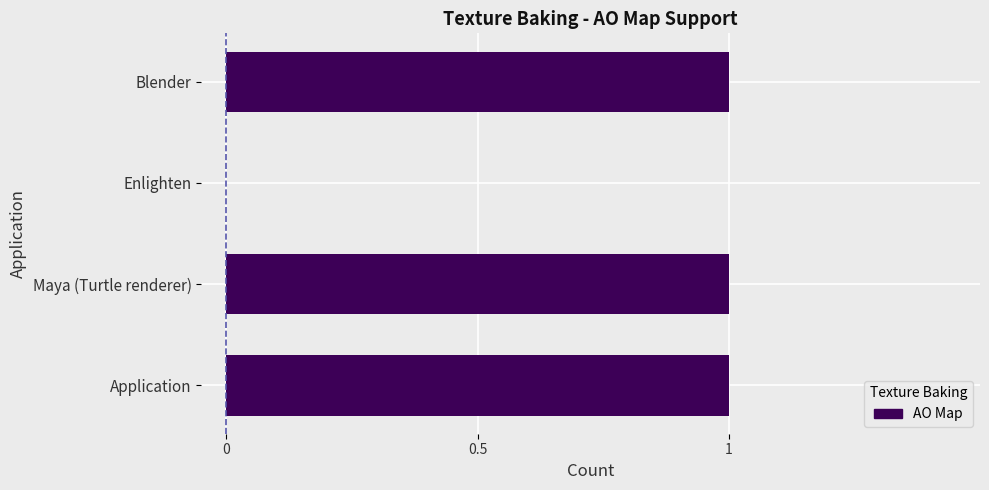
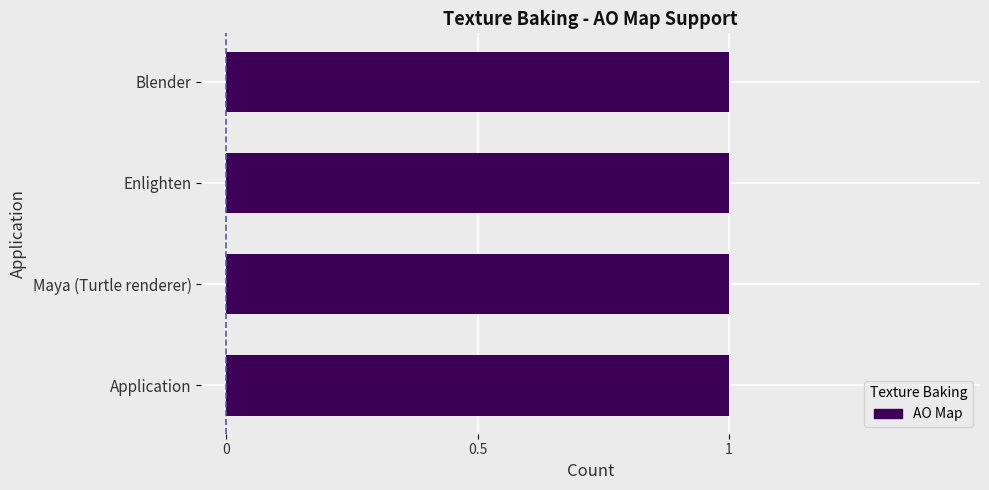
Enlighten: 0 -> 1
